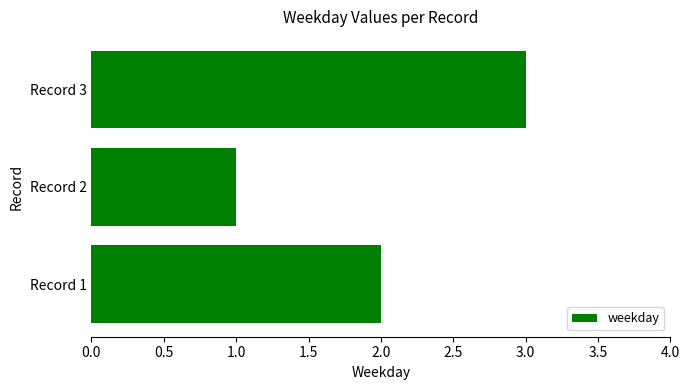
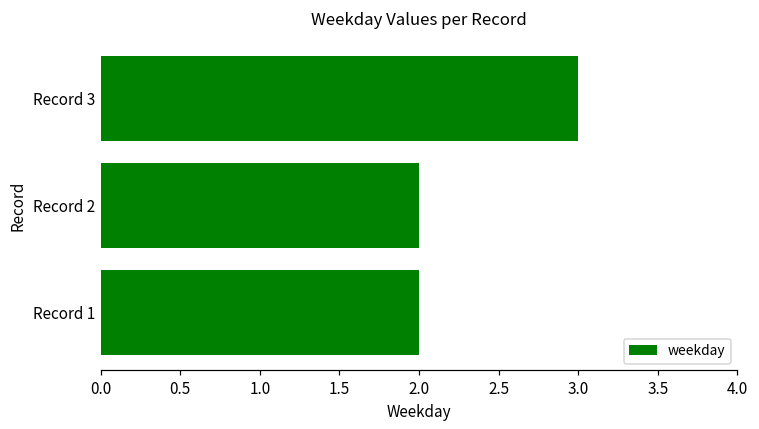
Record 2: 1 -> 2
